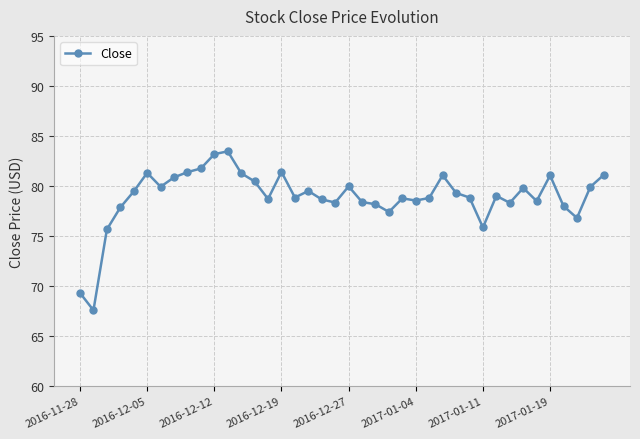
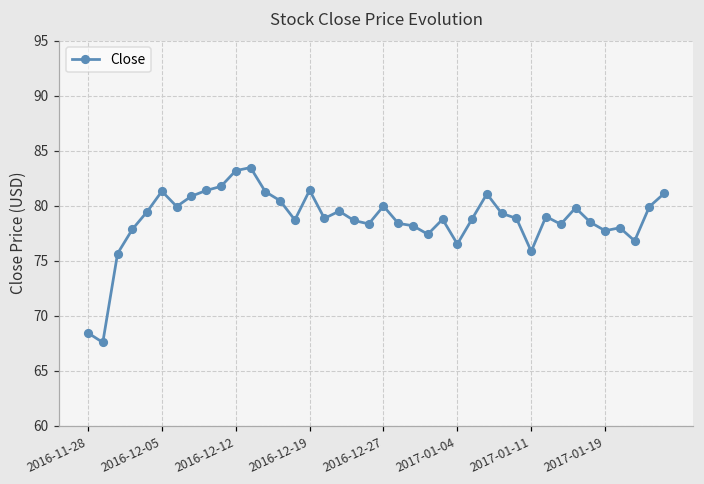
2016-11-28: 69.3 -> 68.4
2017-01-04: 78.5 -> 76.5
2017-01-19: 81.1 -> 77.7
